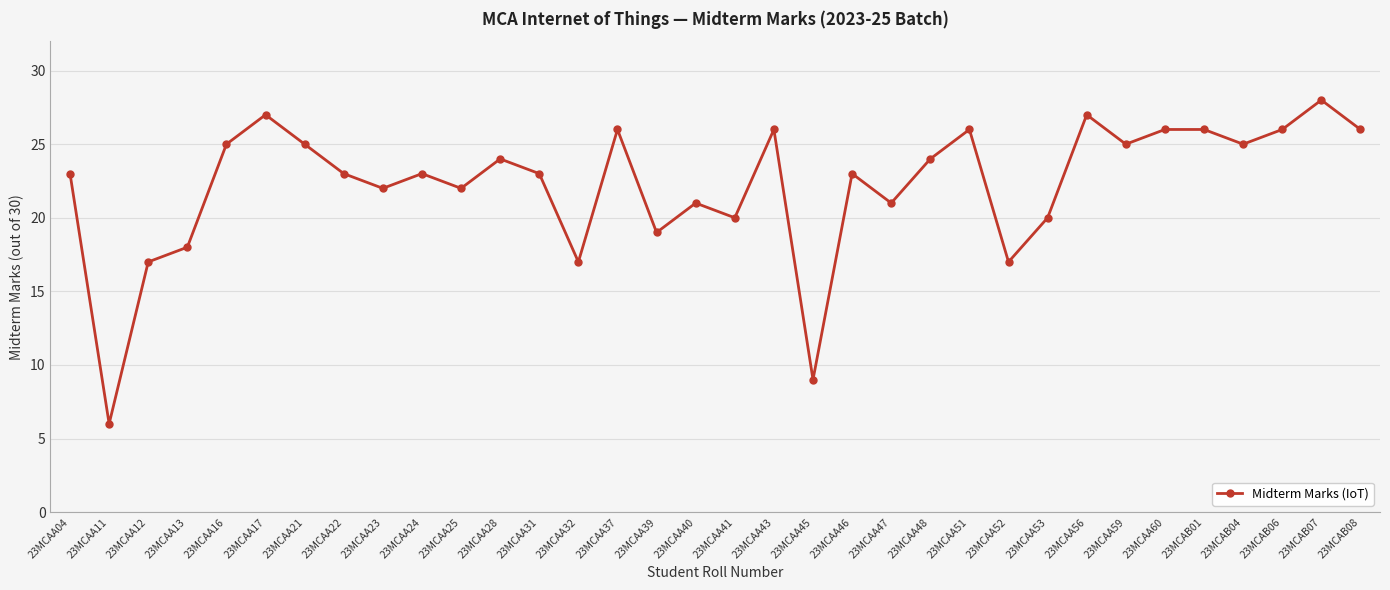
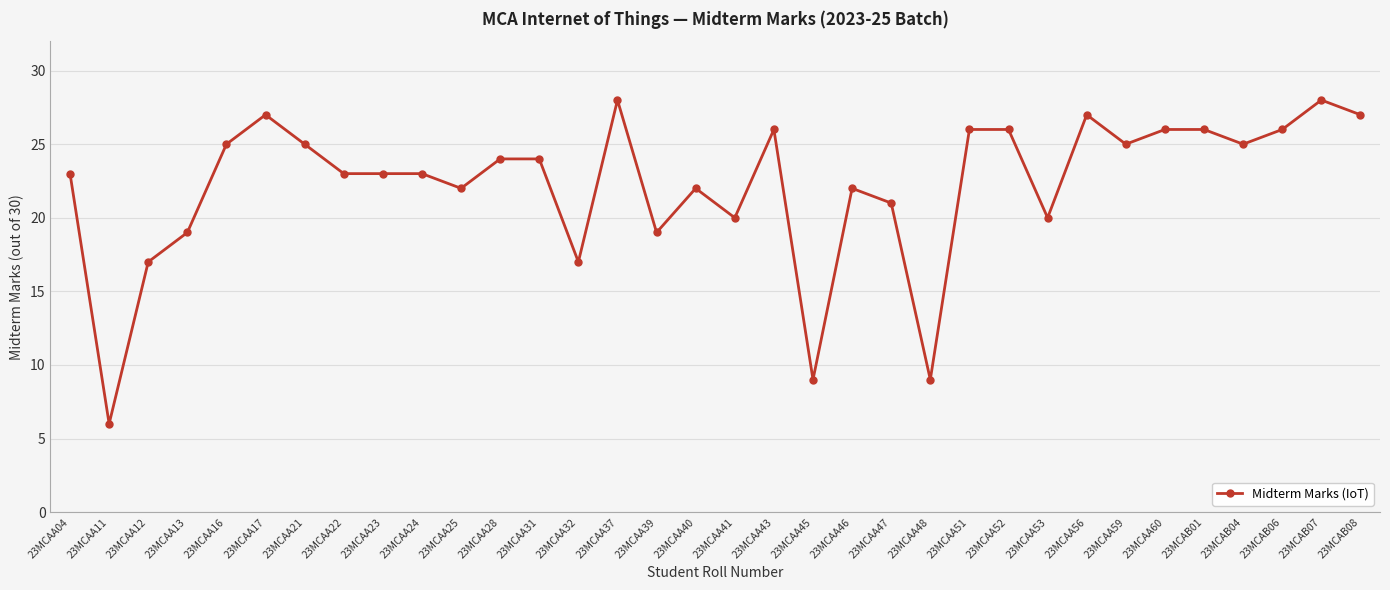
23MCAA13: 18 -> 19
23MCAA23: 22 -> 23
23MCAA31: 23 -> 24
23MCAA37: 26 -> 28
23MCAA40: 21 -> 22
23MCAA46: 23 -> 22
23MCAA48: 24 -> 9
23MCAA52: 17 -> 26
23MCAB08: 26 -> 27
